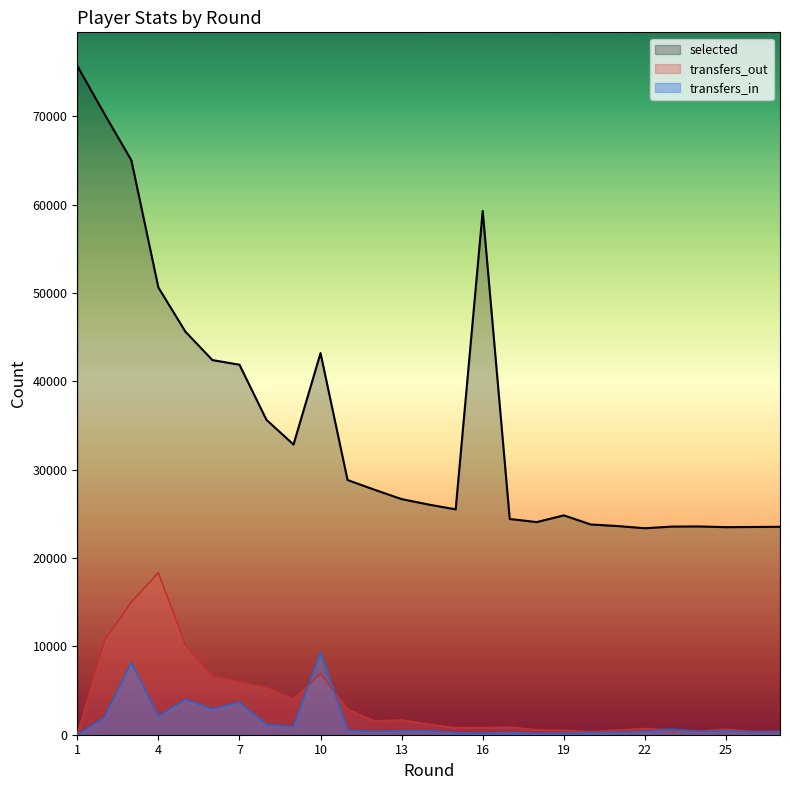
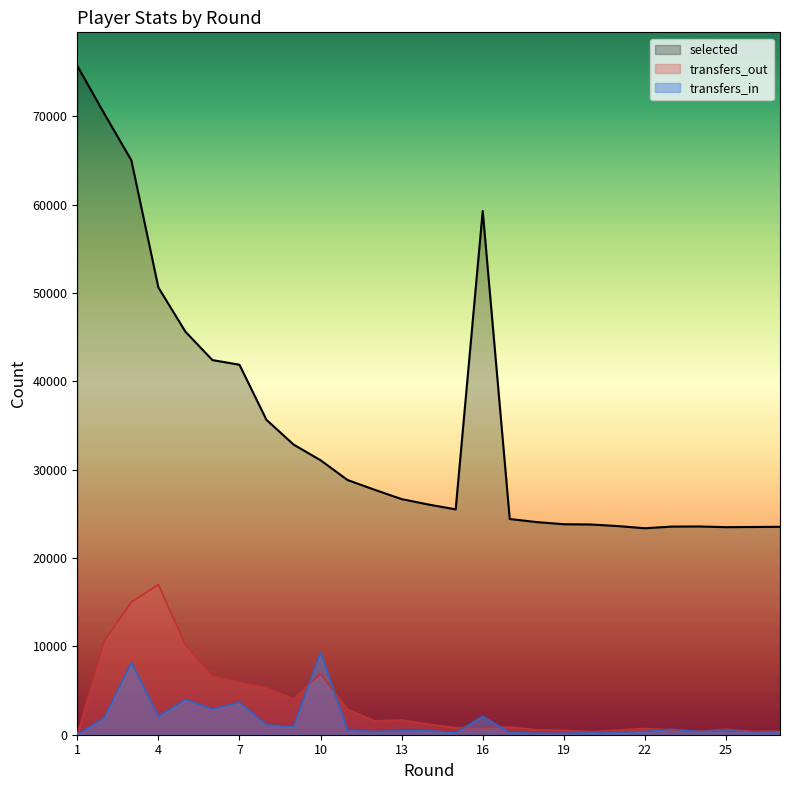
transfers_out, 4: 18000 -> 17000
selected, 10: 43000 -> 31000
transfers_in, 16: 0 -> 2000
selected, 19: 25000 -> 24000
